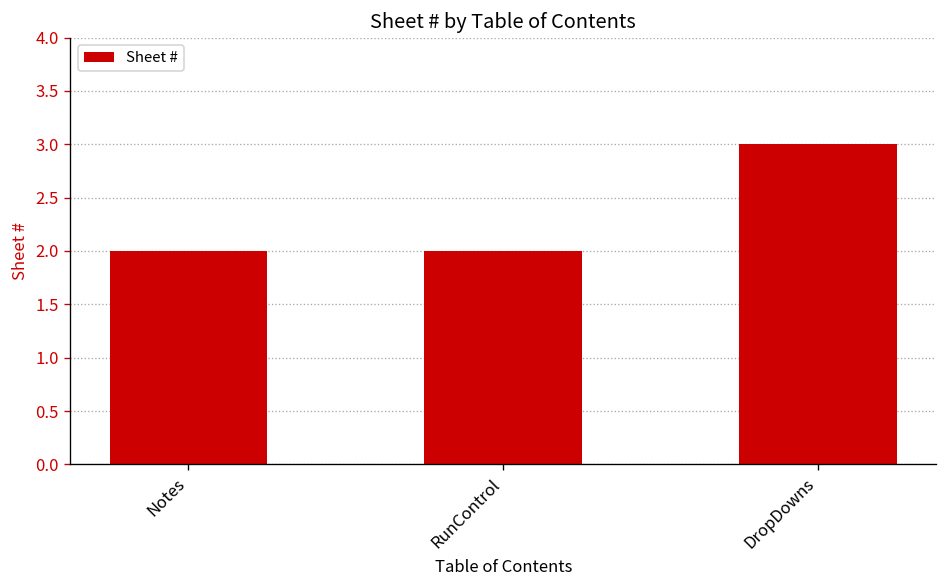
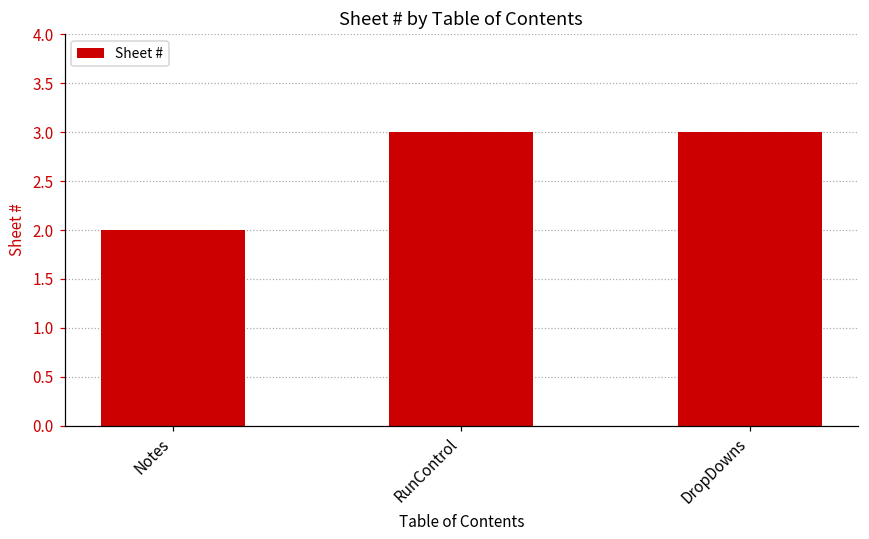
RunControl: 2 -> 3
